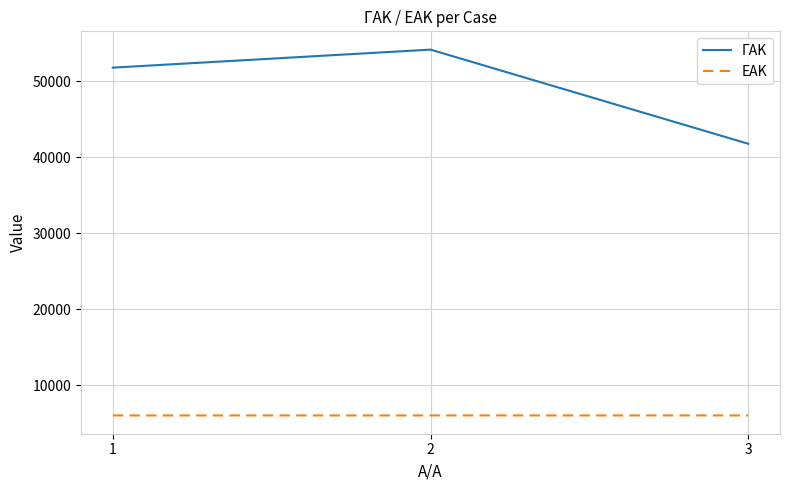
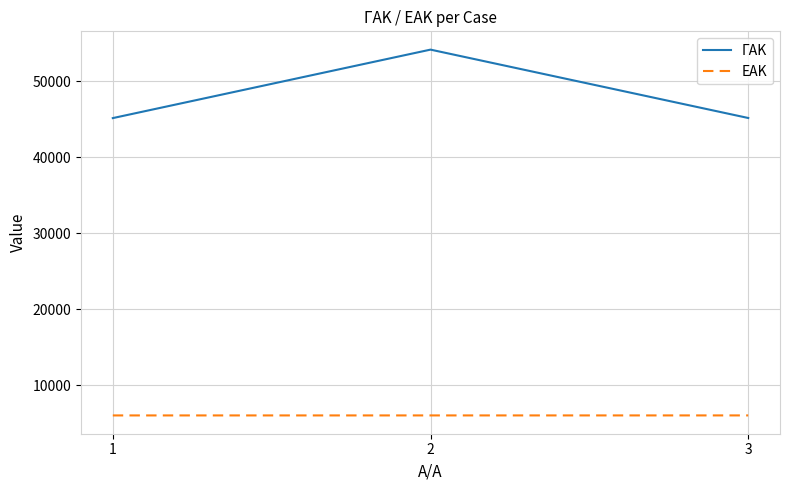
ΓΑΚ, 1: 52000 -> 45000
ΓΑΚ, 3: 42000 -> 45000
